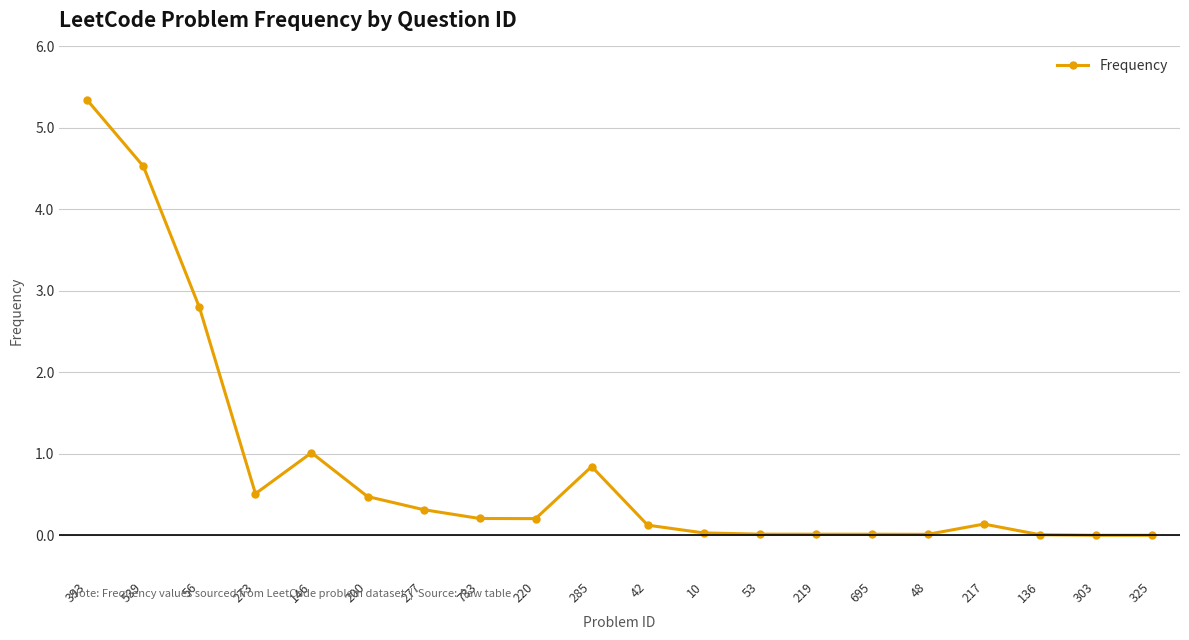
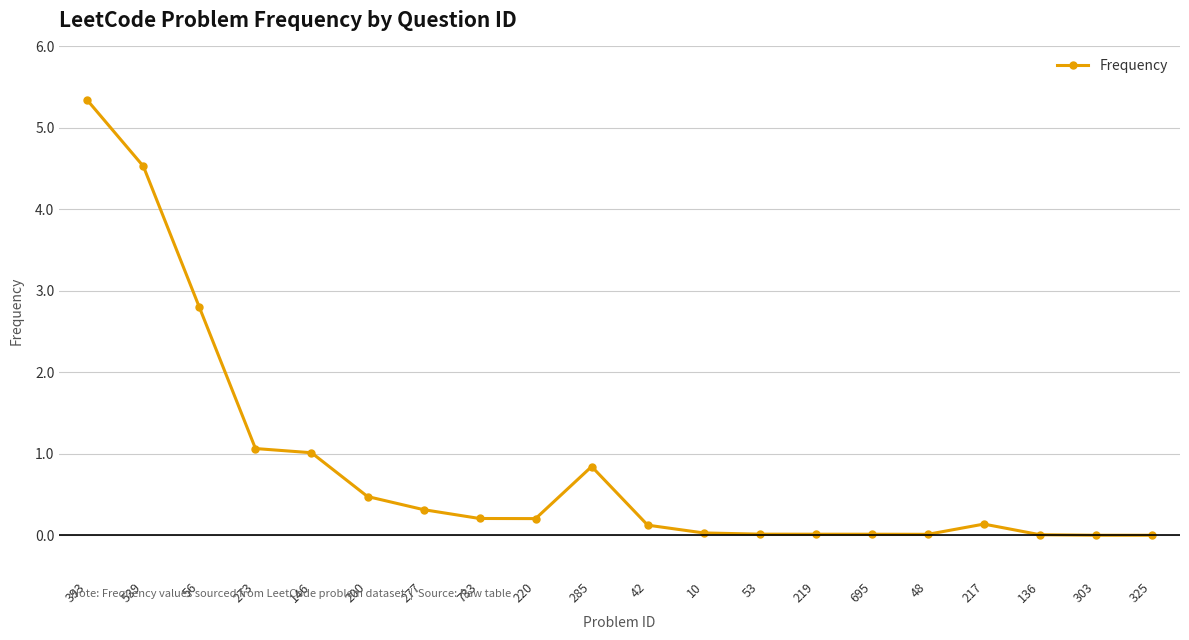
273: 0.5 -> 1.1
